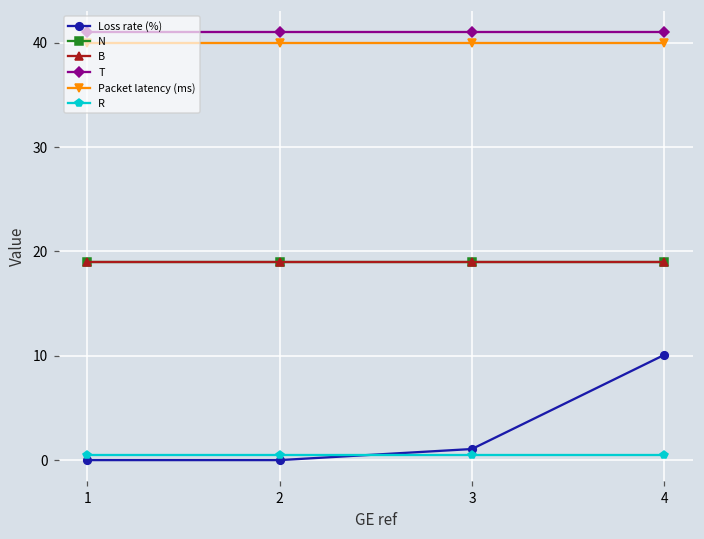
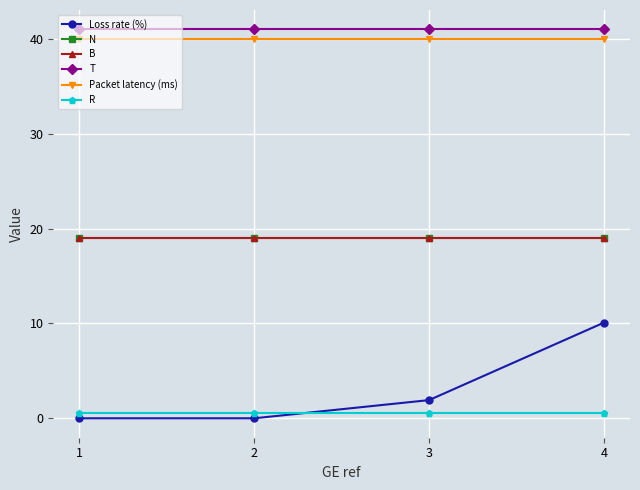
Loss rate (%), 3: 1 -> 2
